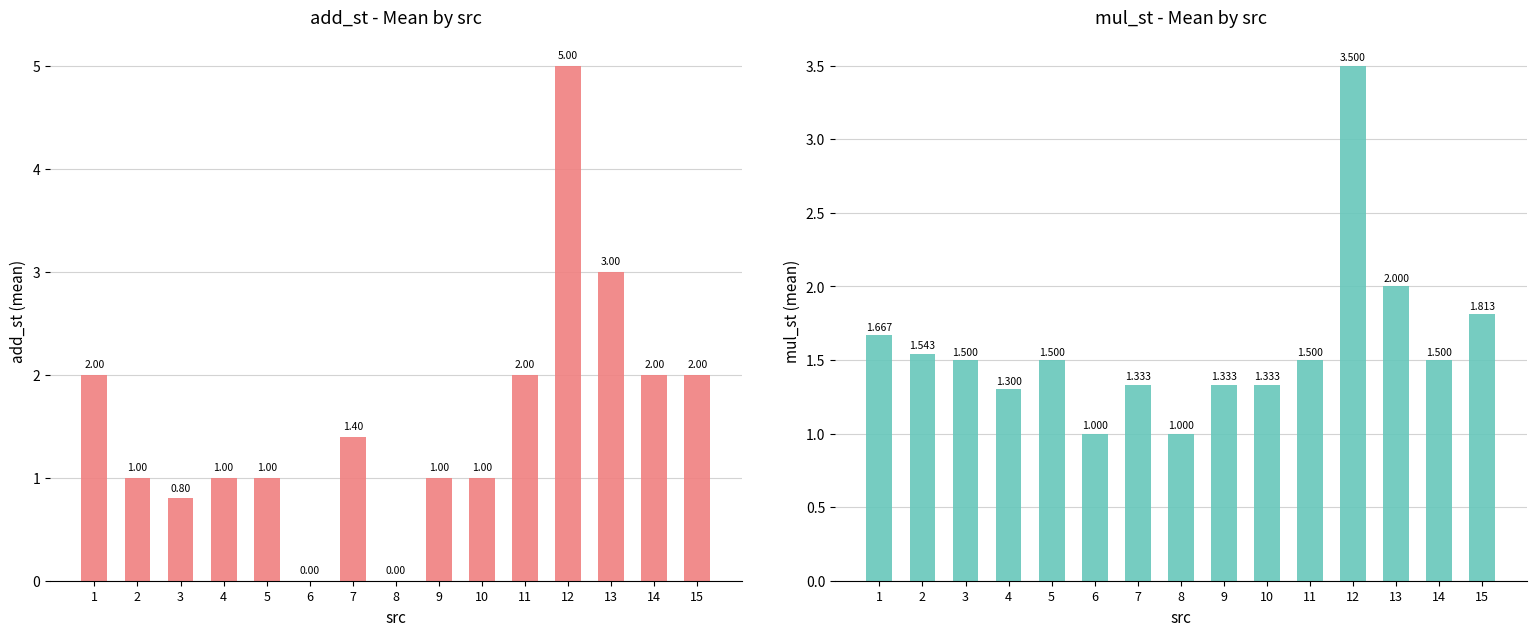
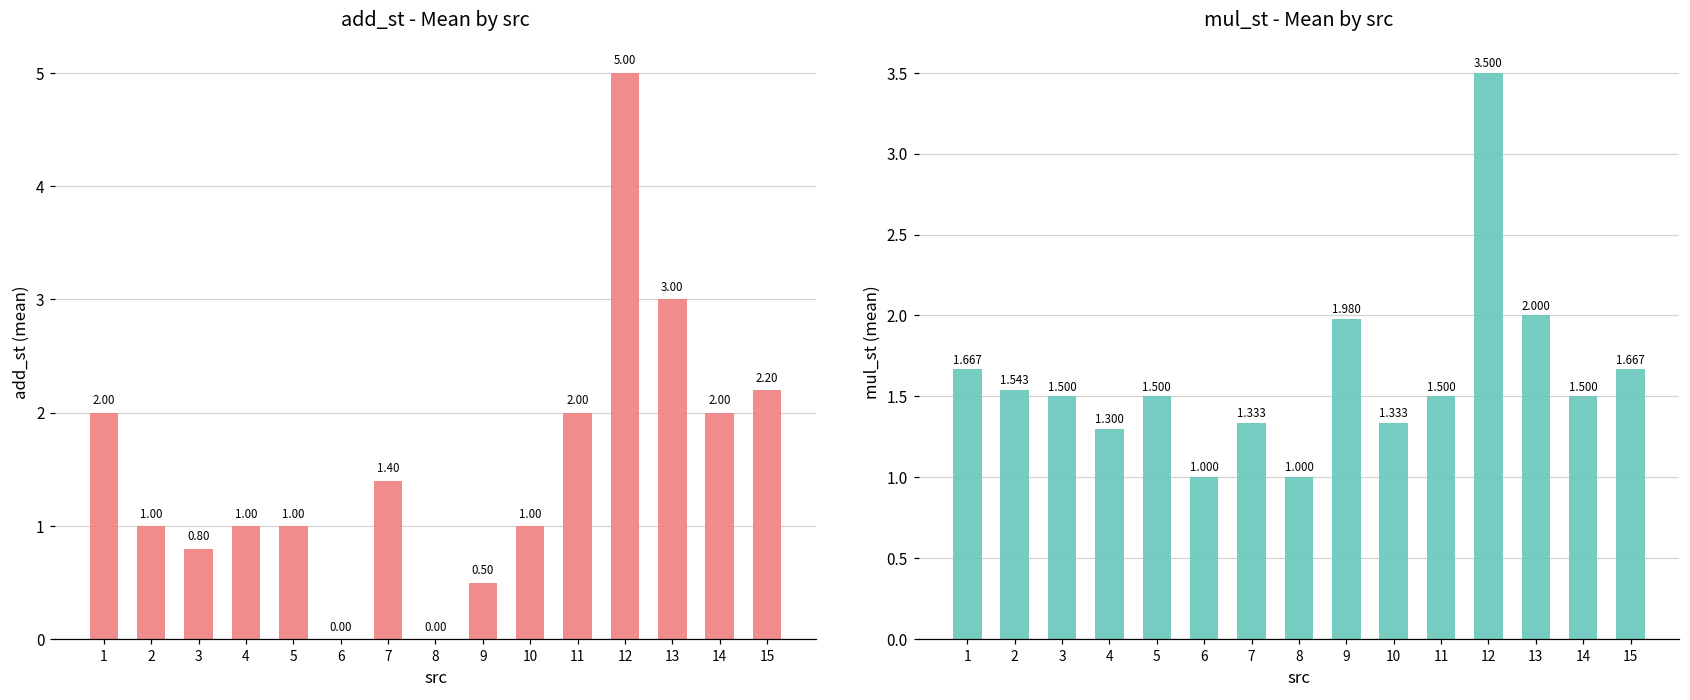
add_st - Mean by src, 9: 1.00 -> 0.50
add_st - Mean by src, 15: 2.00 -> 2.20
mul_st - Mean by src, 9: 1.333 -> 1.980
mul_st - Mean by src, 15: 1.813 -> 1.667
